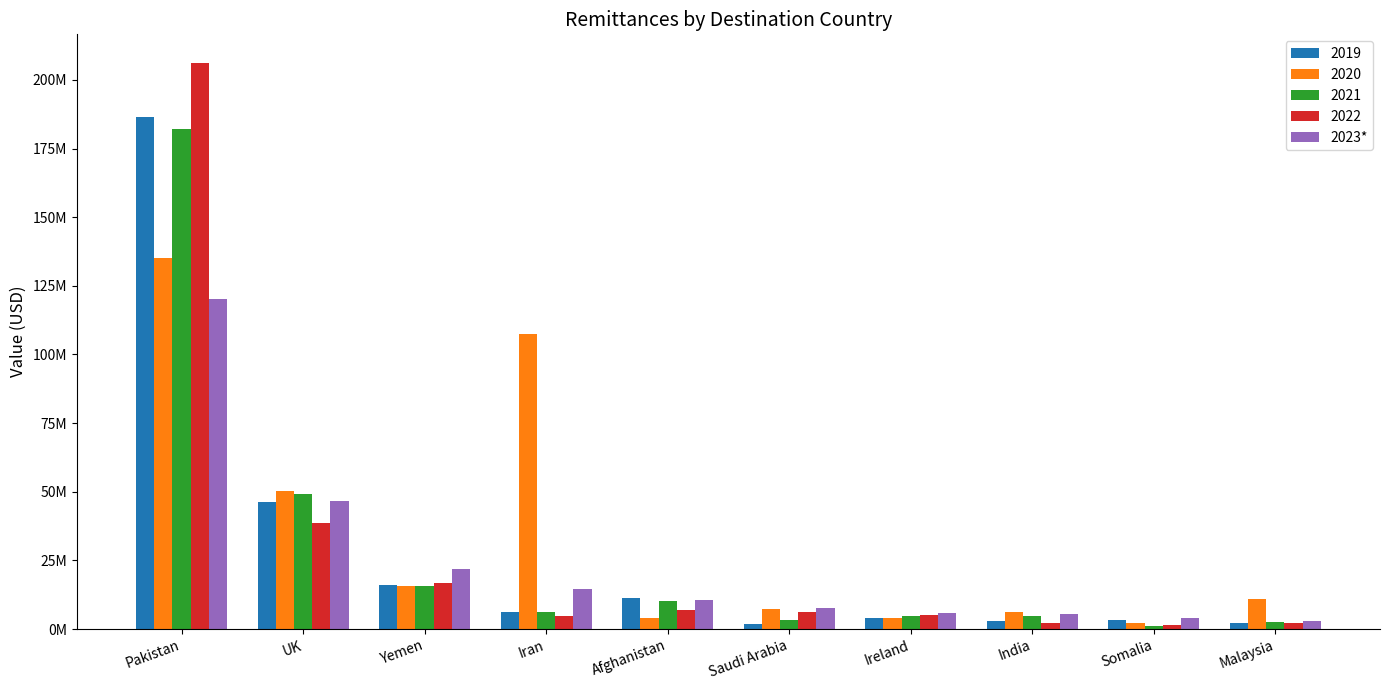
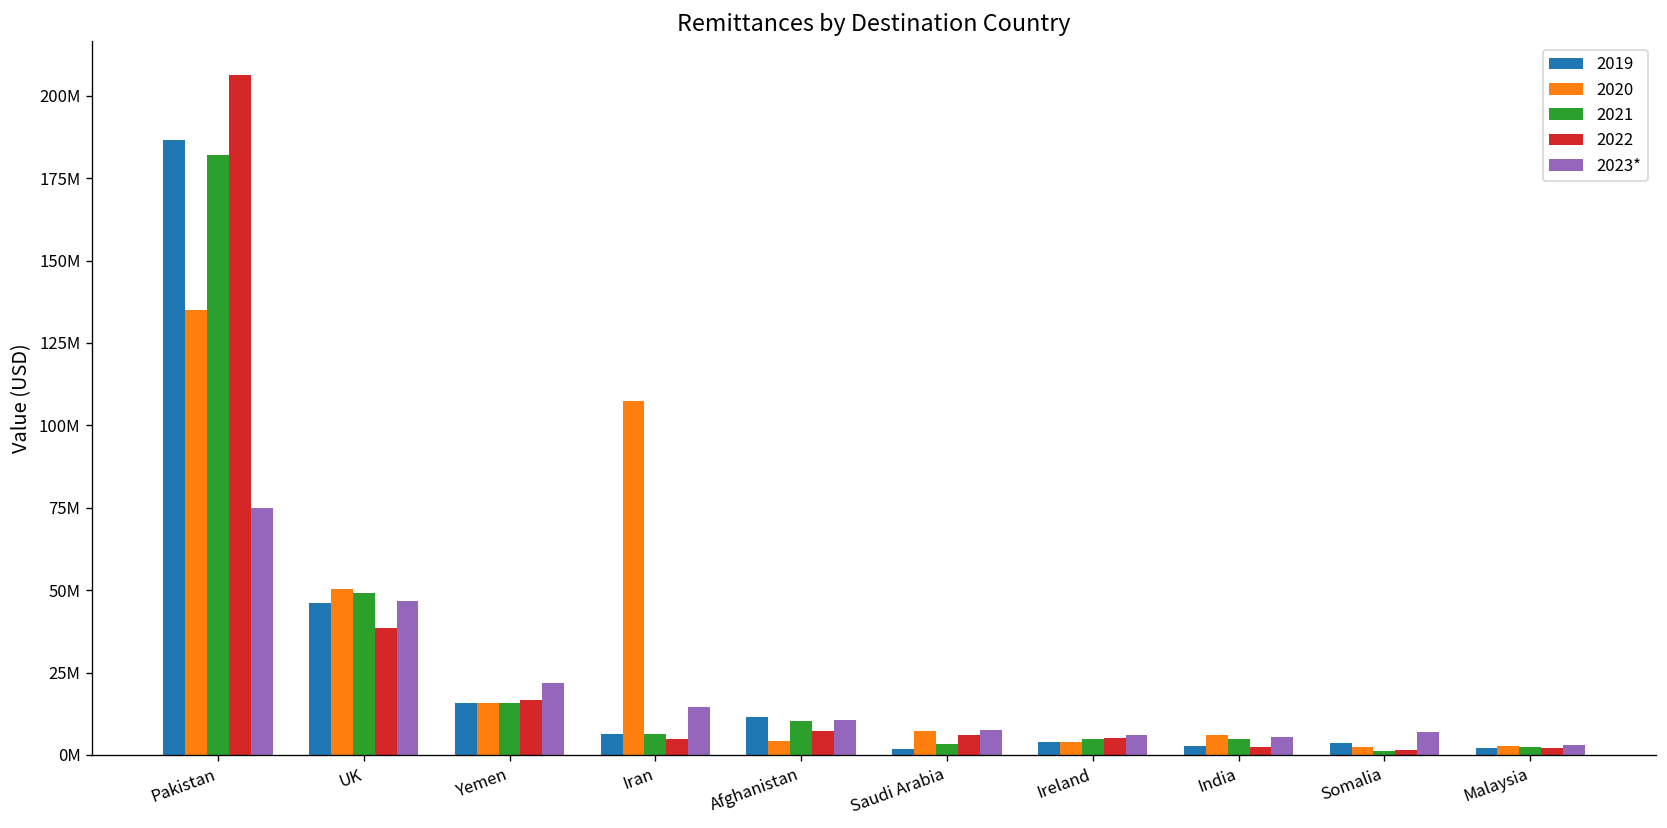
2023*, Pakistan: 120000000 -> 75000000
2023*, Somalia: 4000000 -> 7000000
2020, Malaysia: 11000000 -> 3000000
